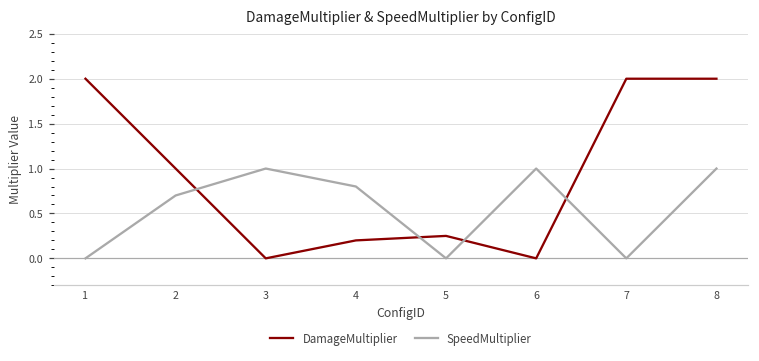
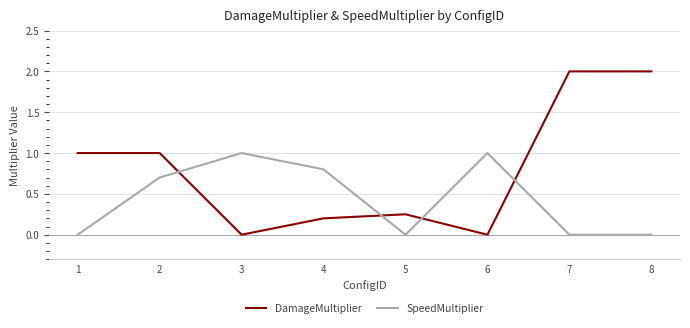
DamageMultiplier, 1: 2 -> 1
SpeedMultiplier, 8: 1 -> 0
